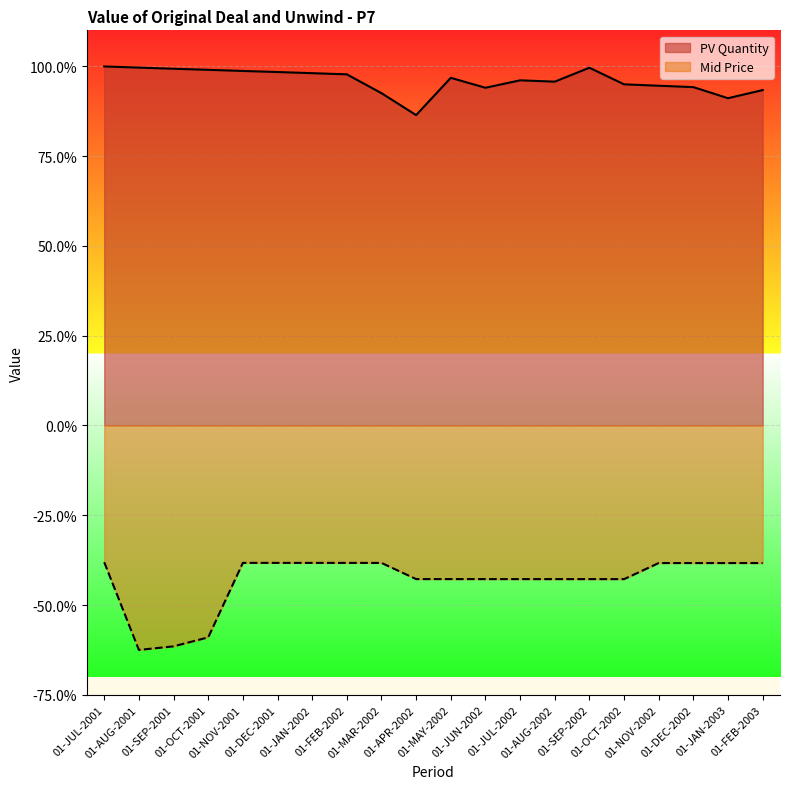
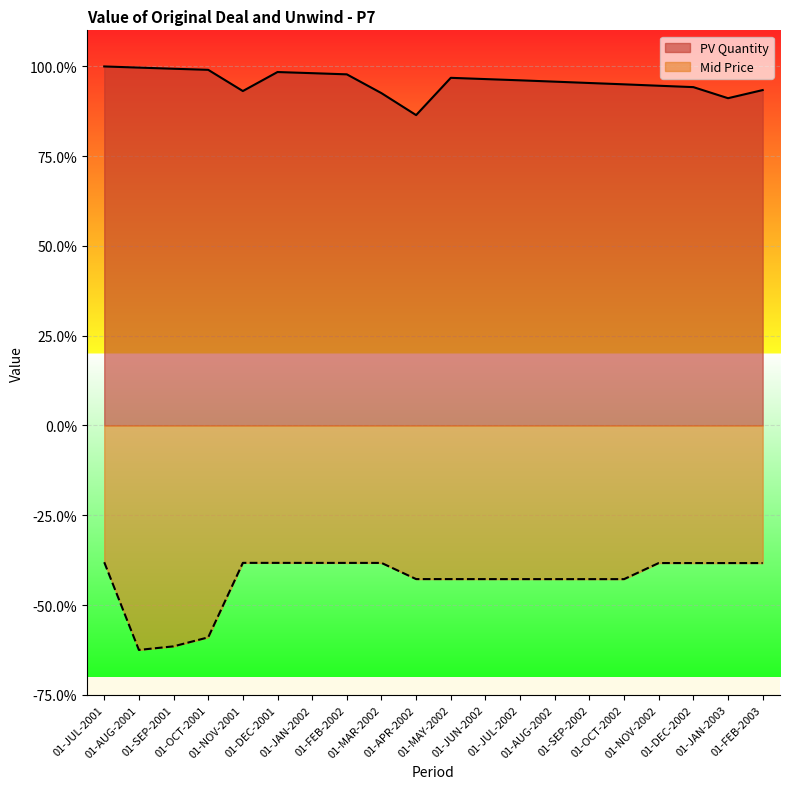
PV Quantity, 01-NOV-2001: 99% -> 93%
PV Quantity, 01-JUN-2002: 94% -> 96%
PV Quantity, 01-SEP-2002: 100% -> 95%
